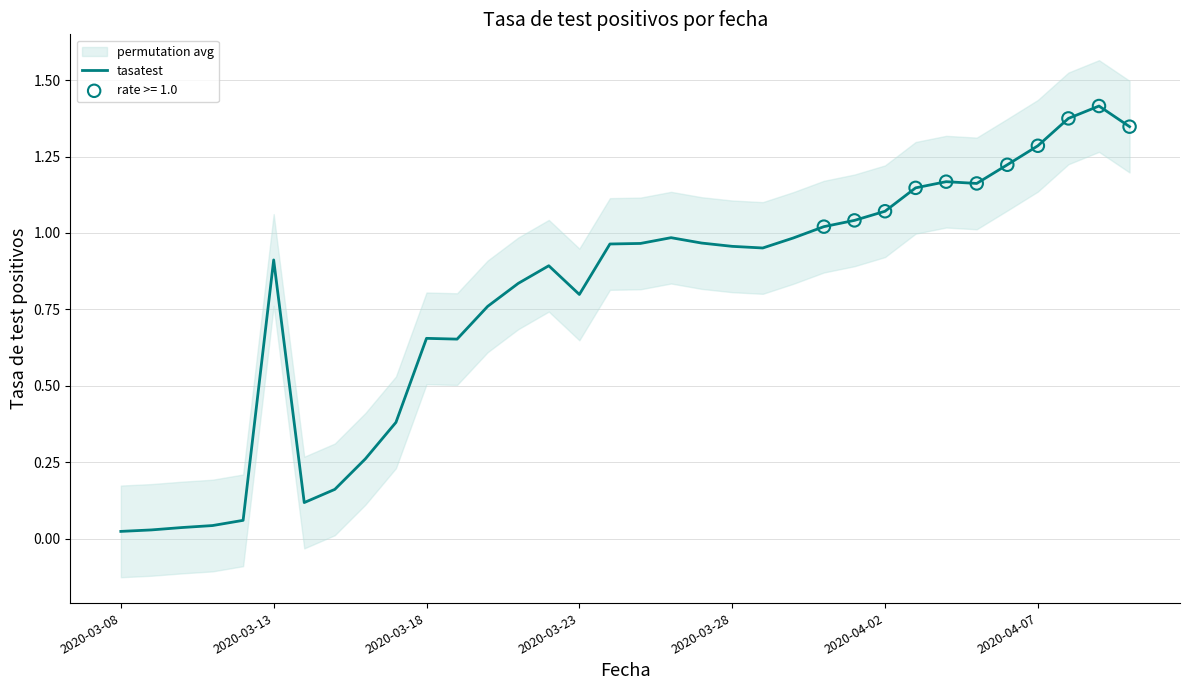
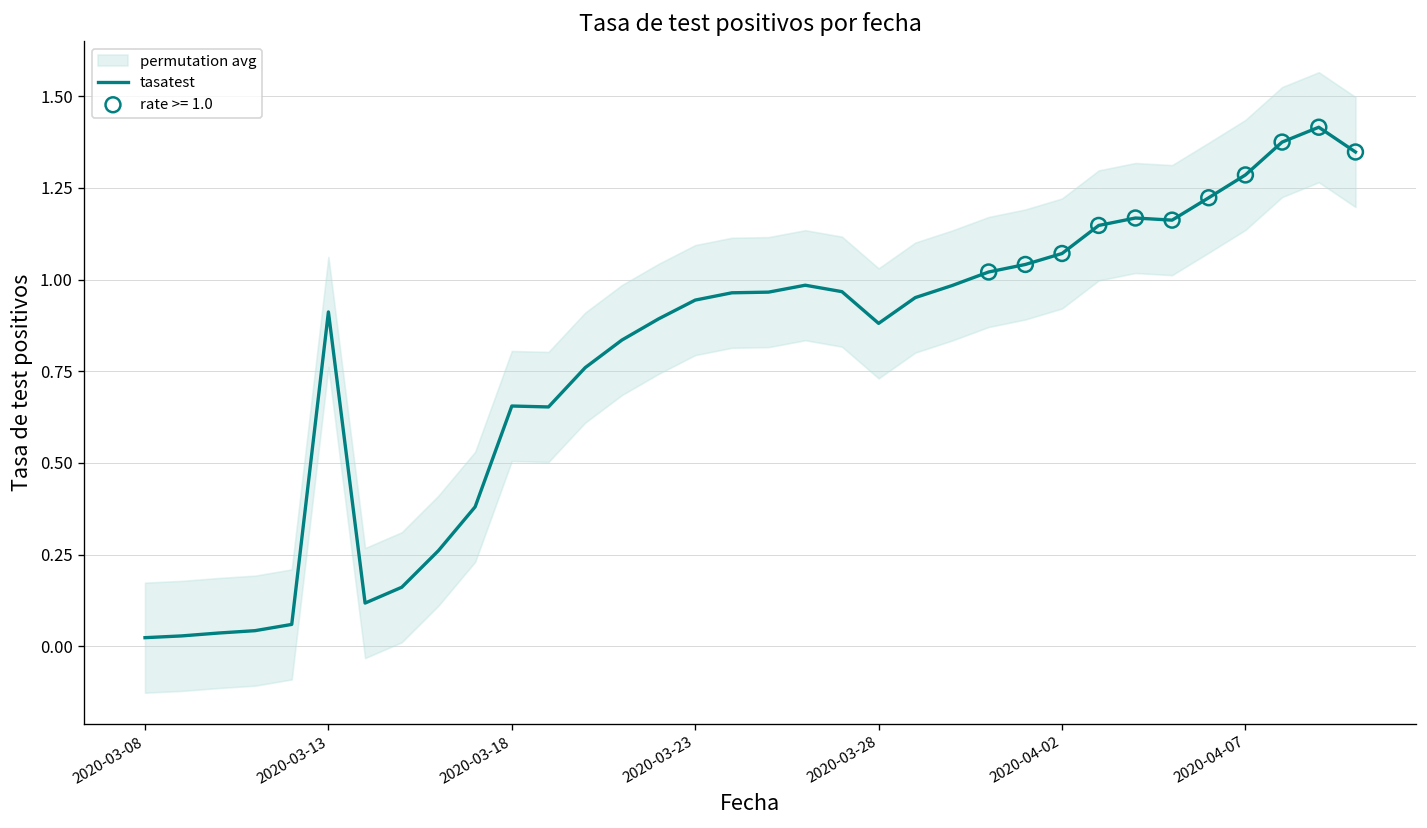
tasatest, 2020-03-23: 0.80 -> 0.94
tasatest, 2020-03-28: 0.96 -> 0.88
